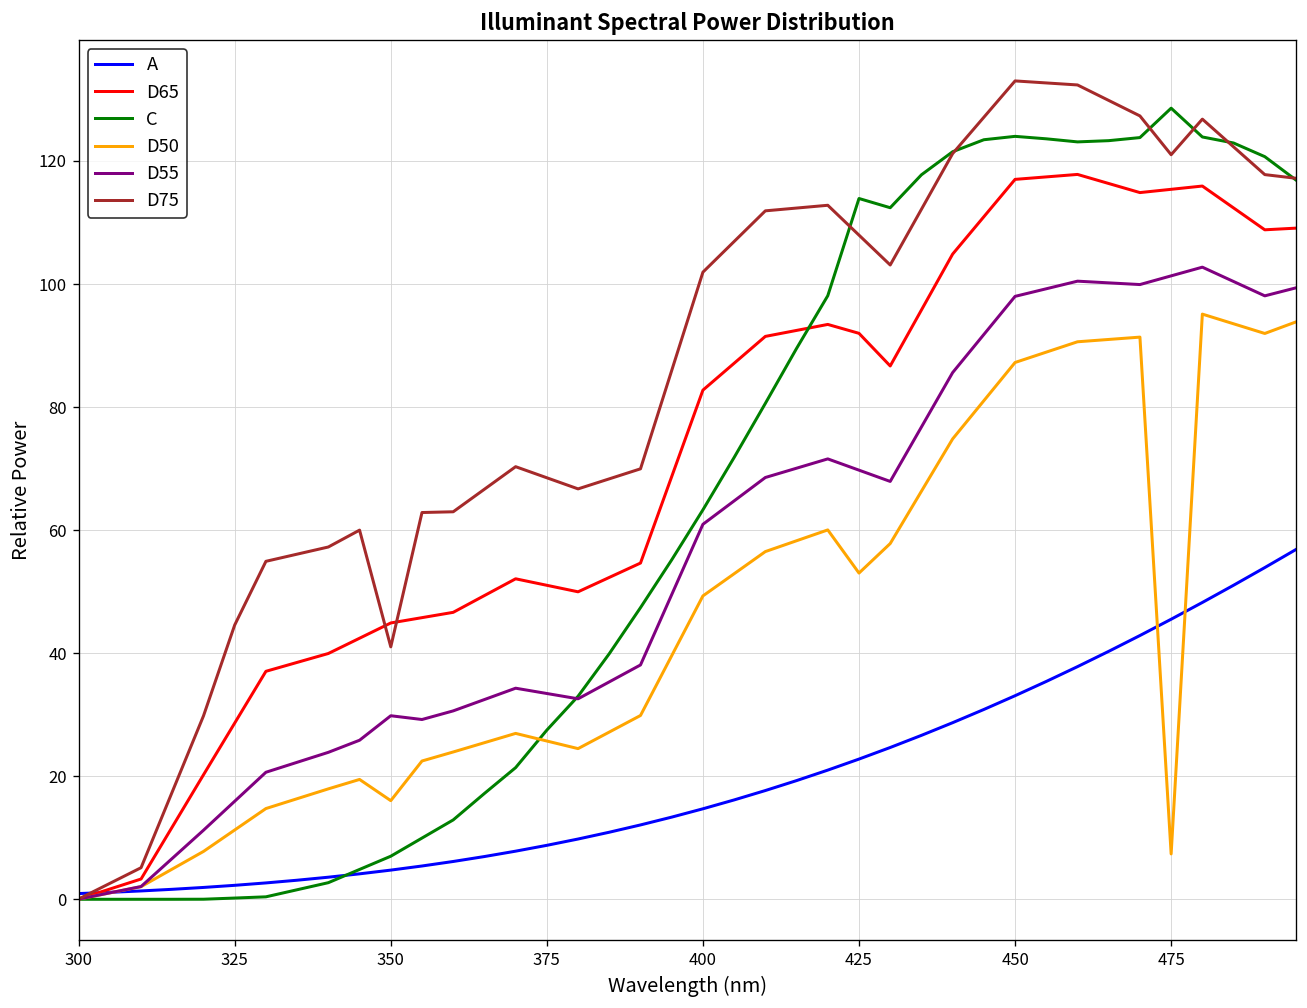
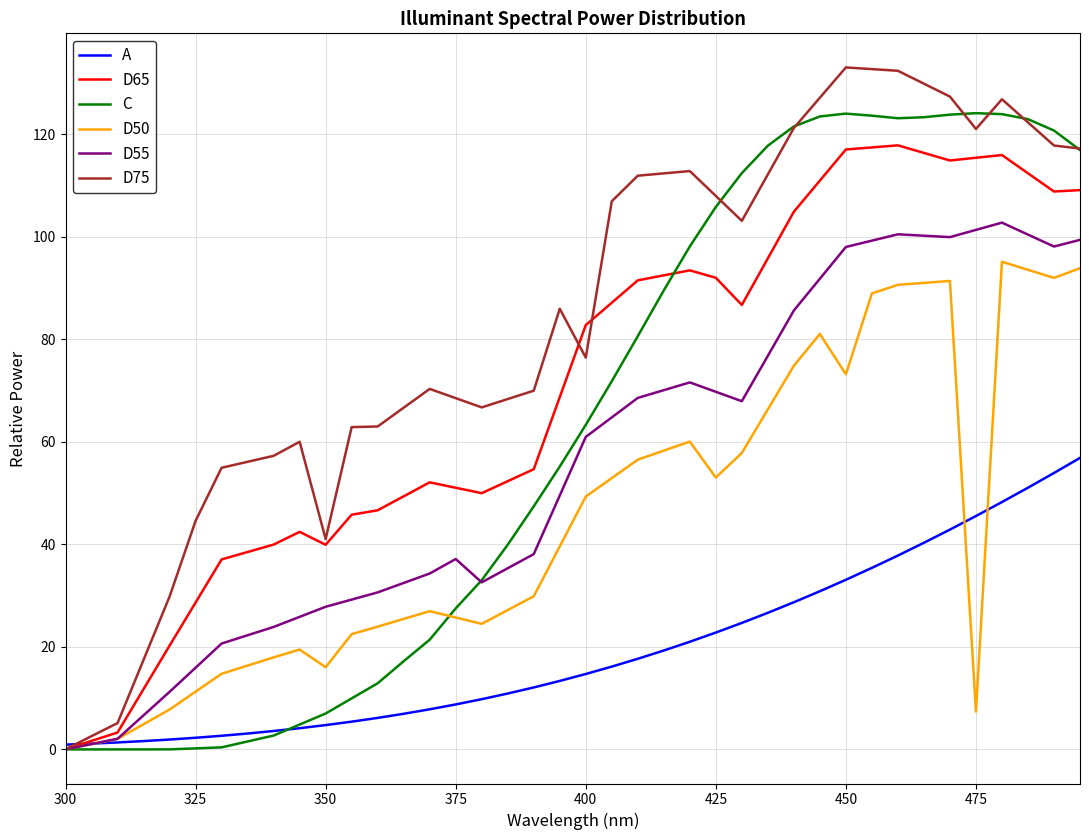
D65, 350: 45 -> 40
D55, 350: 30 -> 28
D55, 375: 33 -> 37
D75, 400: 102 -> 76
C, 425: 114 -> 106
D50, 450: 87 -> 73
C, 475: 129 -> 124
